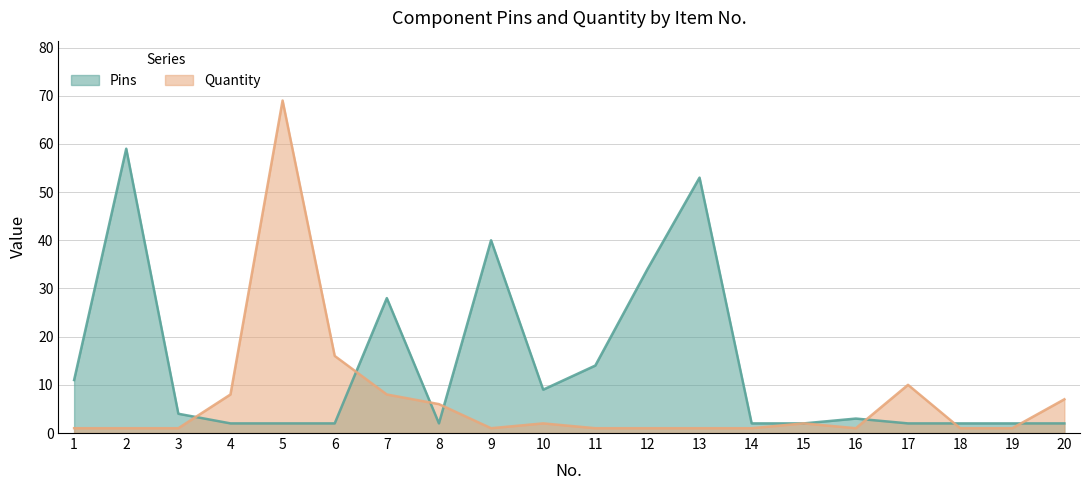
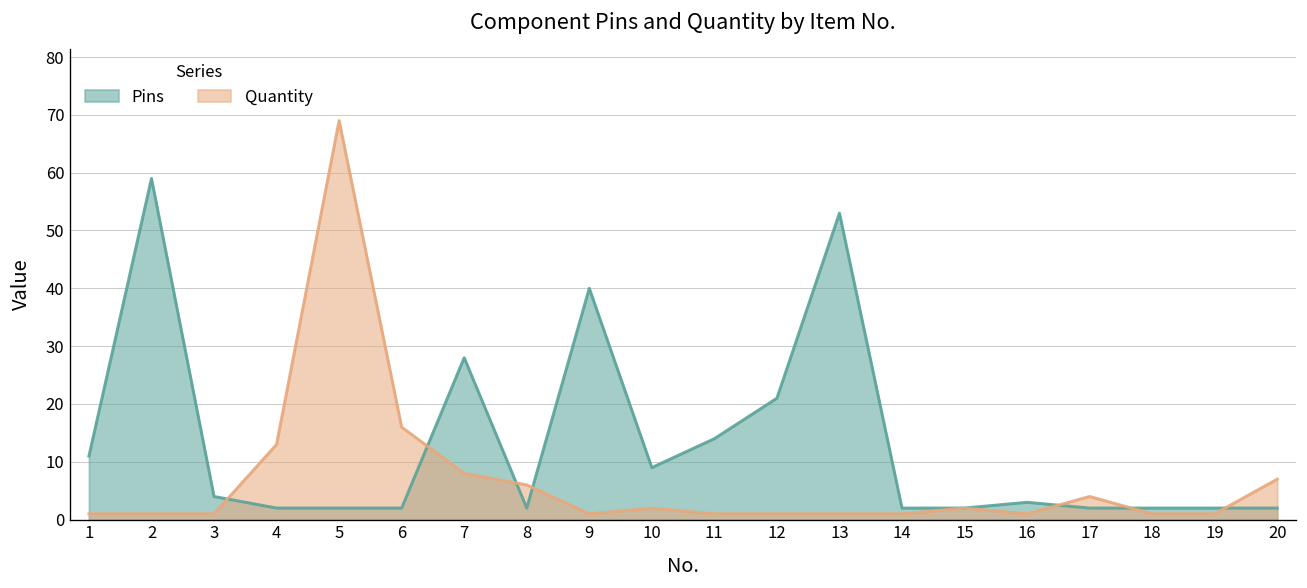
Quantity, 4: 8 -> 13
Pins, 12: 34 -> 21
Quantity, 17: 10 -> 4
